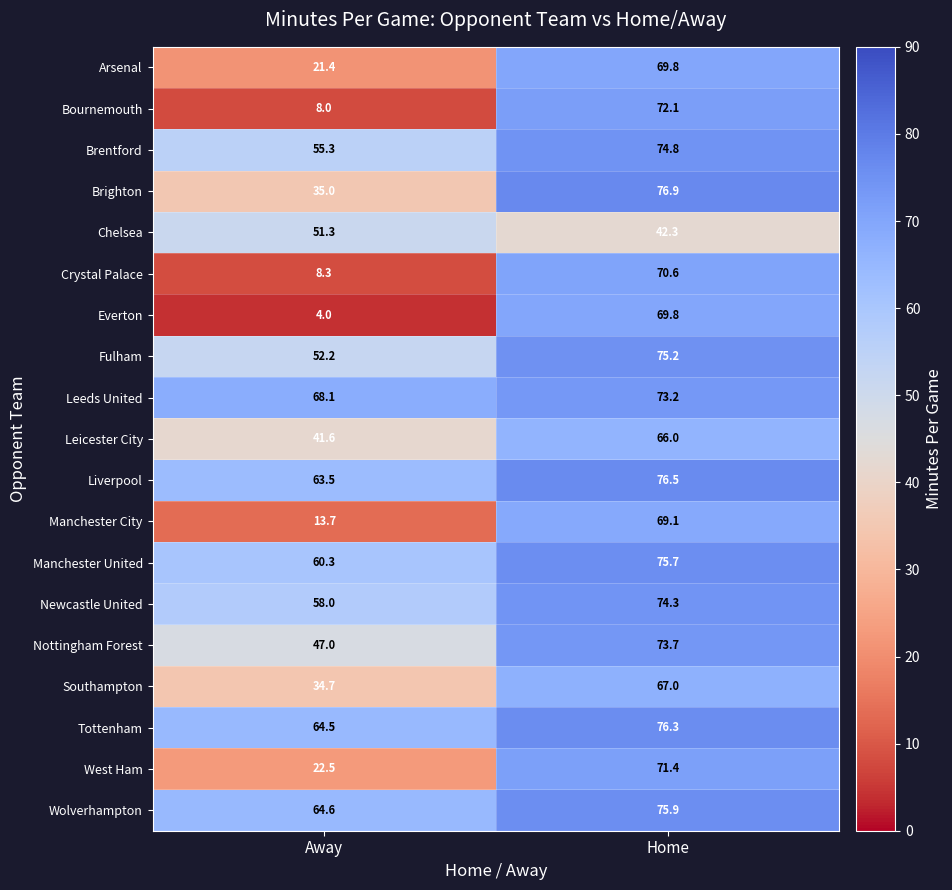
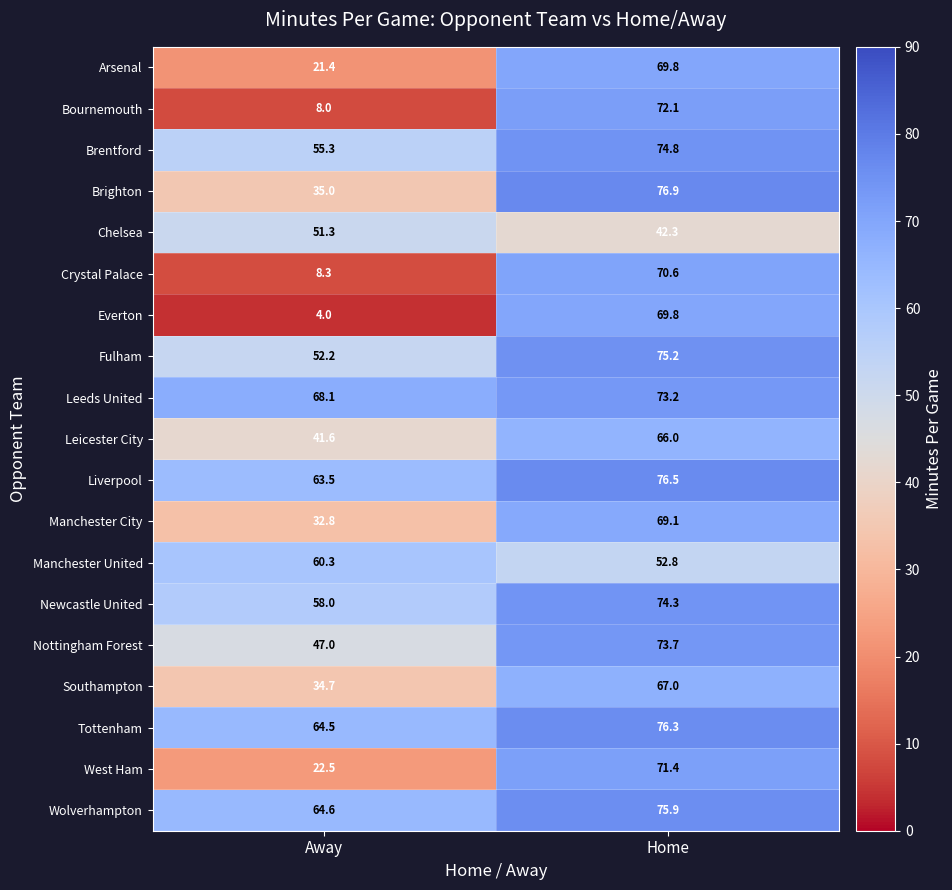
Manchester City, Away: 13.7 -> 32.8
Manchester United, Home: 75.7 -> 52.8
